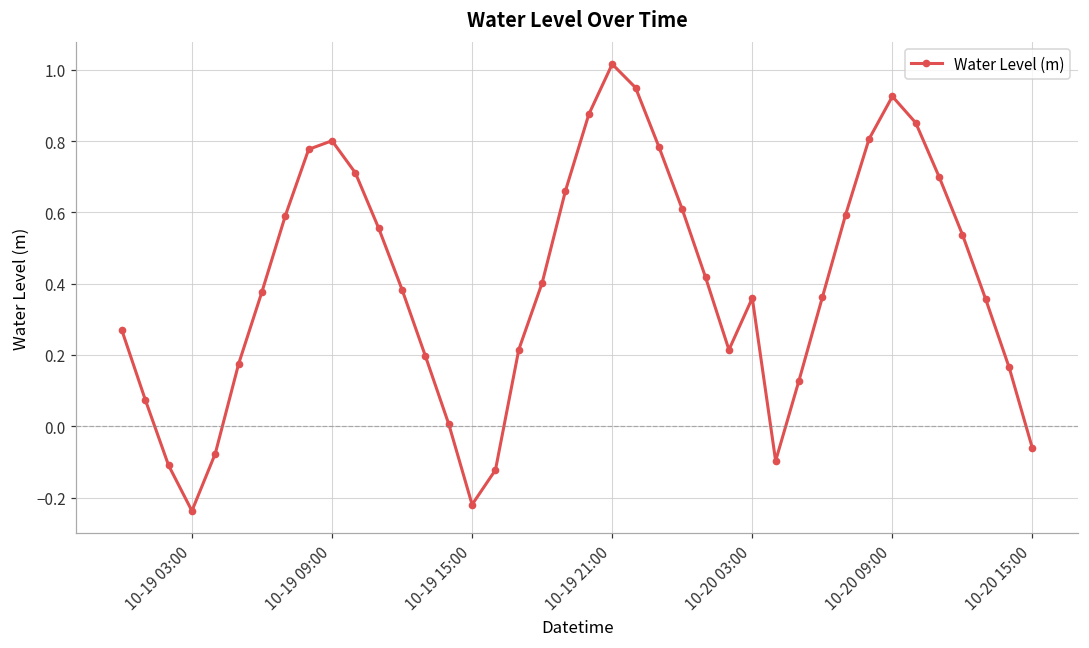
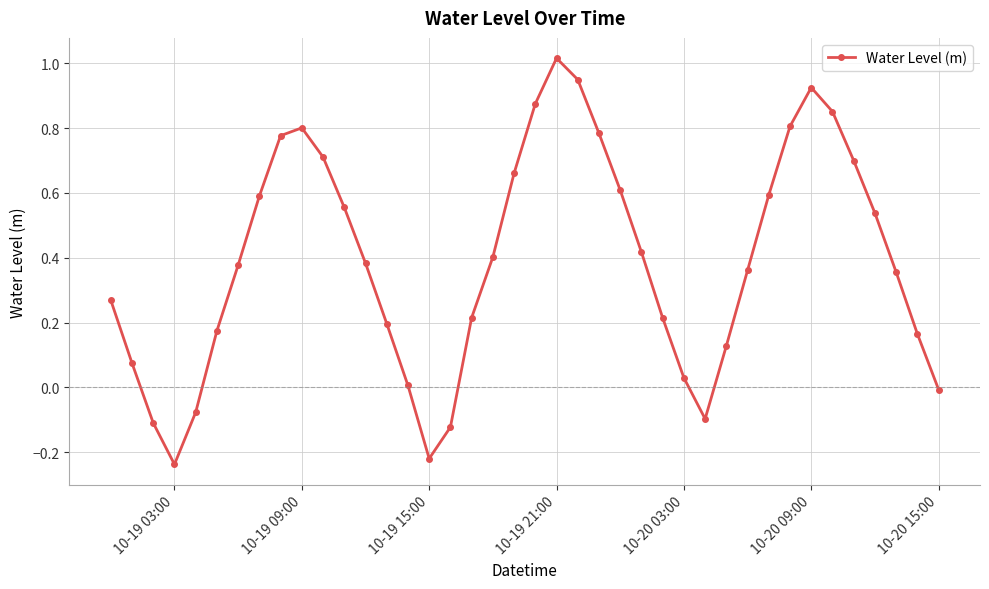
10-20 03:00: 0.36 -> 0.03
10-20 15:00: -0.06 -> -0.01
